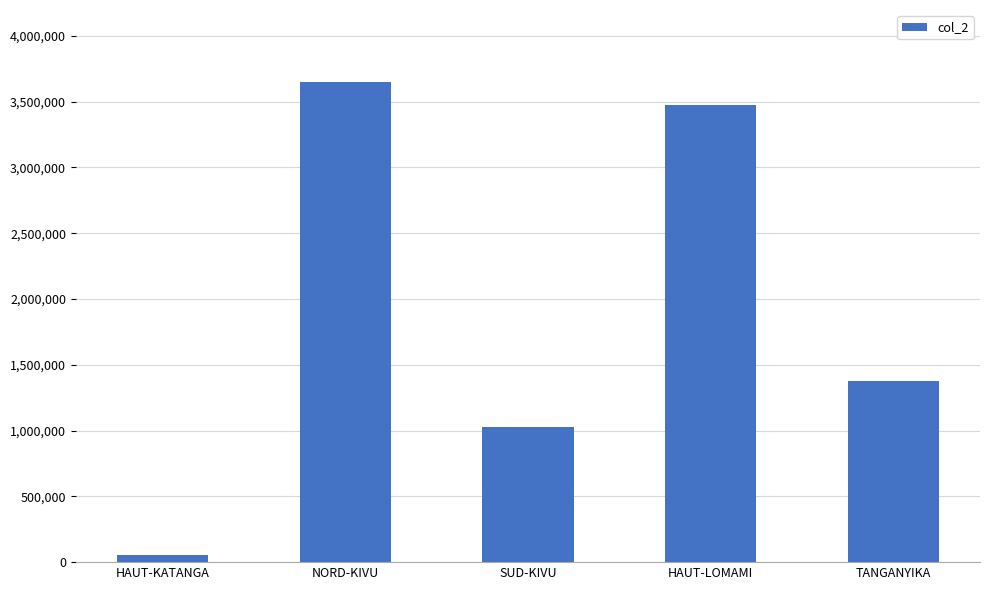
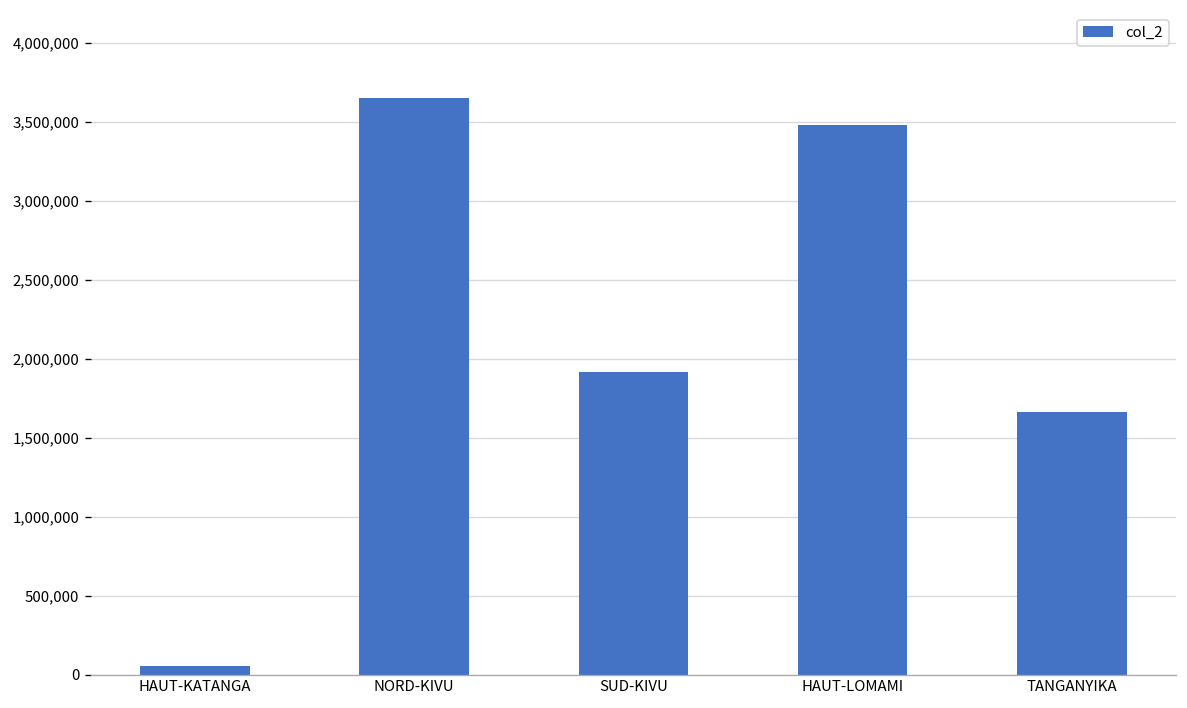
SUD-KIVU: 1,030,000 -> 1,920,000
TANGANYIKA: 1,370,000 -> 1,670,000
